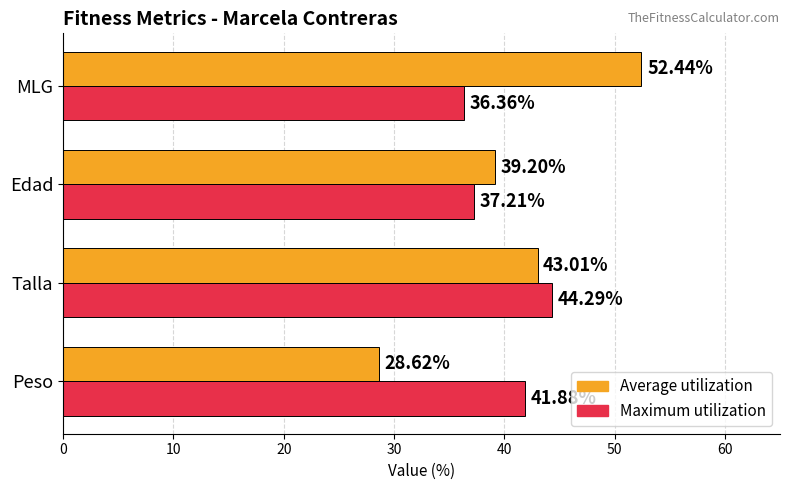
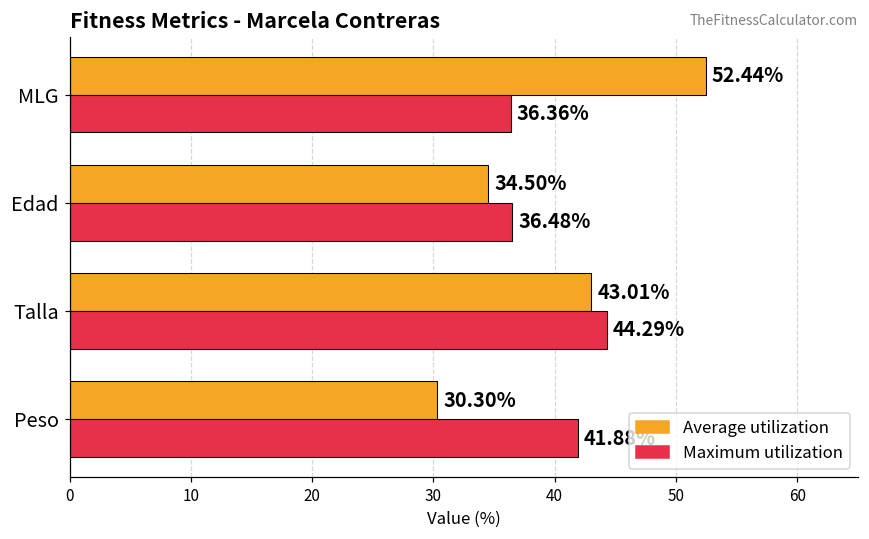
Average utilization, Edad: 39.20% -> 34.50%
Maximum utilization, Edad: 37.21% -> 36.48%
Average utilization, Peso: 28.62% -> 30.30%
